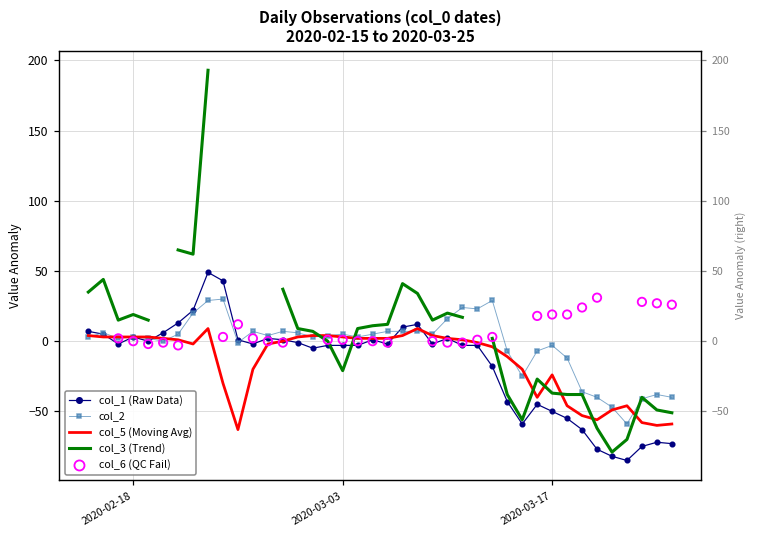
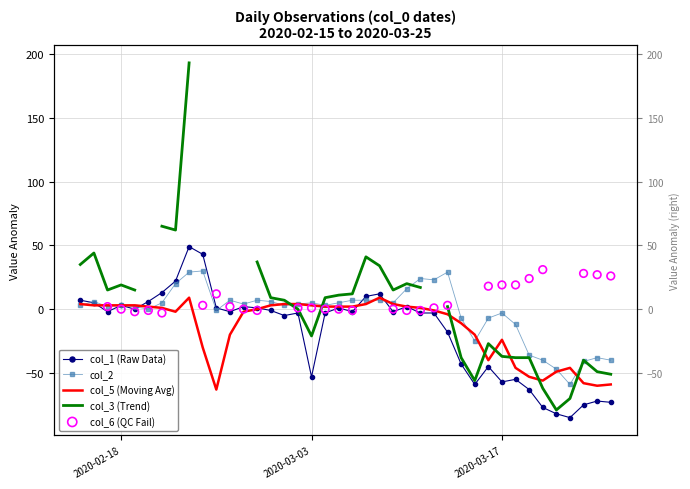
col_1 (Raw Data), 2020-03-03: -3 -> -53
col_1 (Raw Data), 2020-03-17: -50 -> -57
